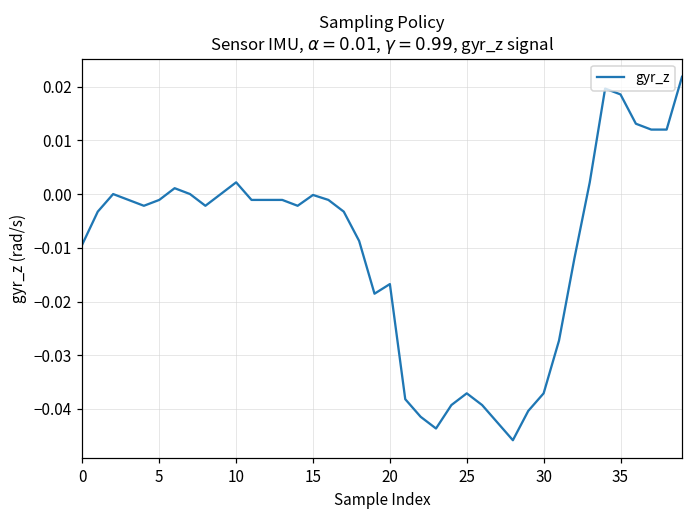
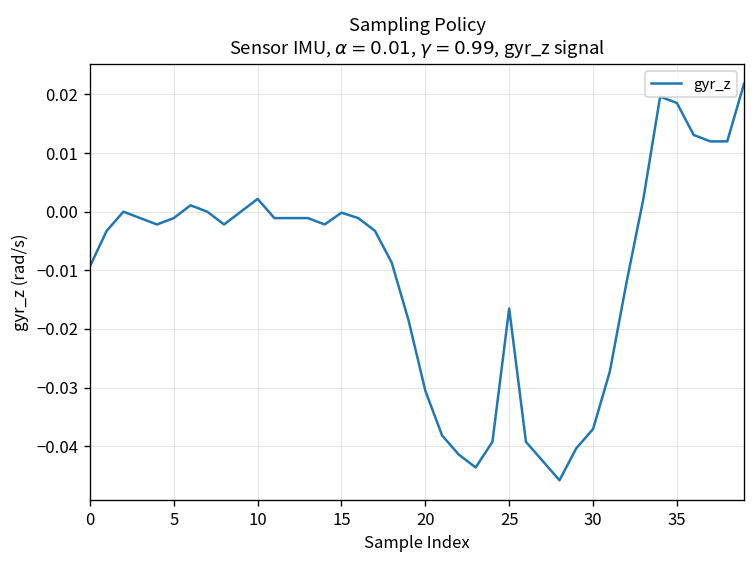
20: -0.017 -> -0.031
25: -0.037 -> -0.017
